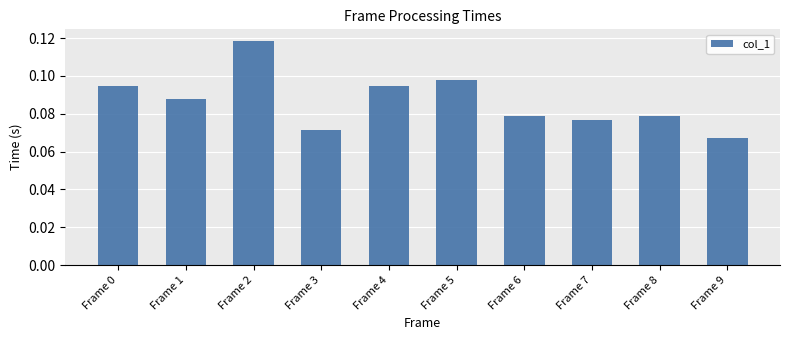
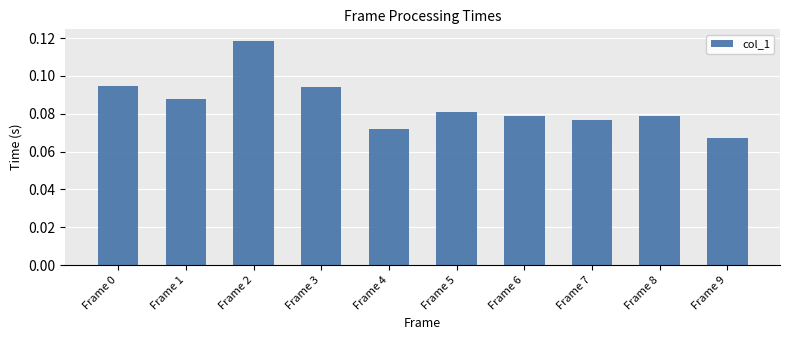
Frame 3: 0.072 -> 0.094
Frame 4: 0.094 -> 0.072
Frame 5: 0.098 -> 0.081
